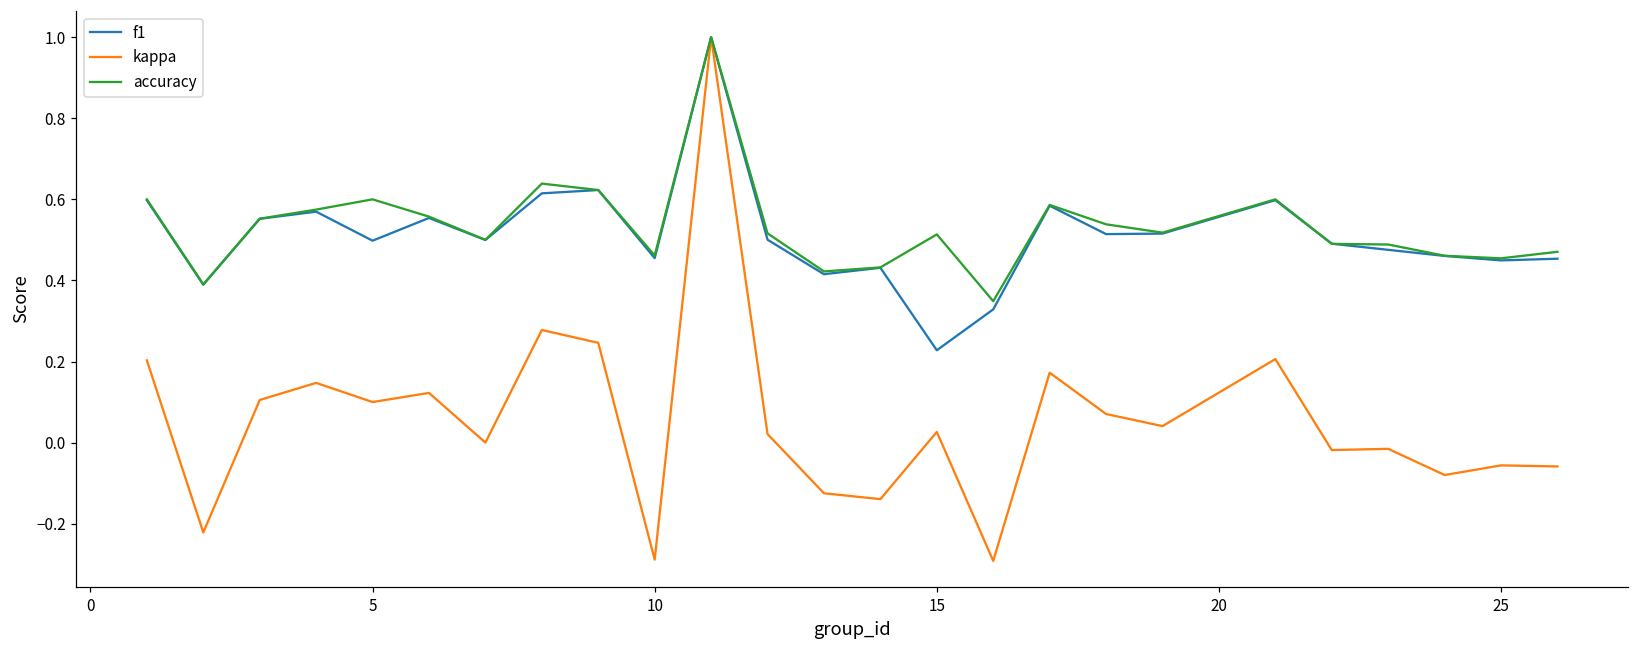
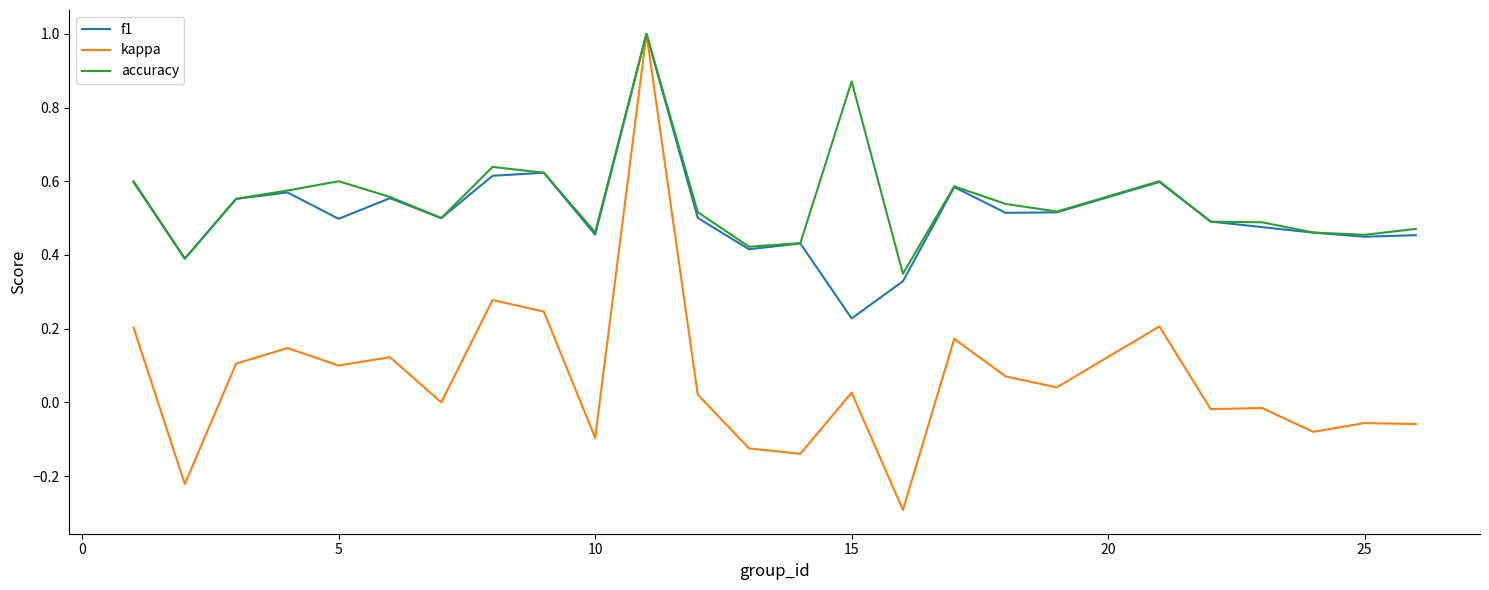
kappa, 10: -0.29 -> -0.10
accuracy, 15: 0.51 -> 0.87
